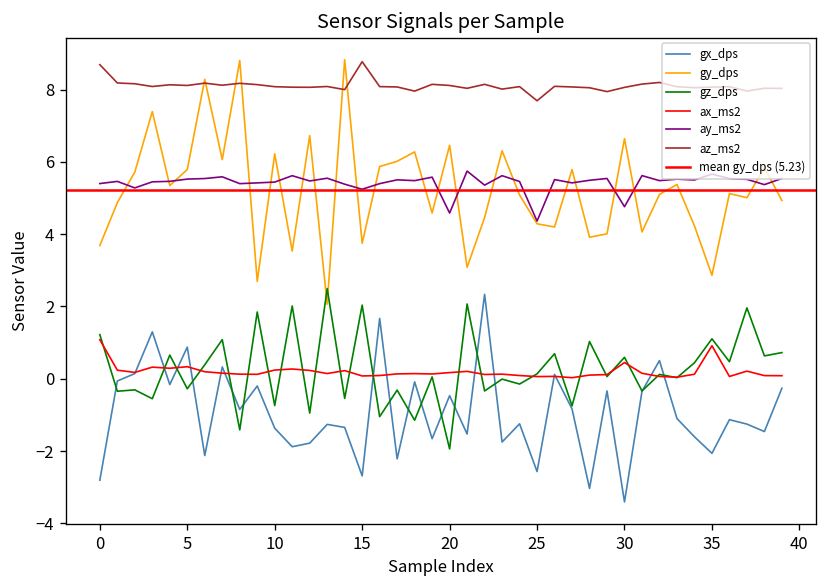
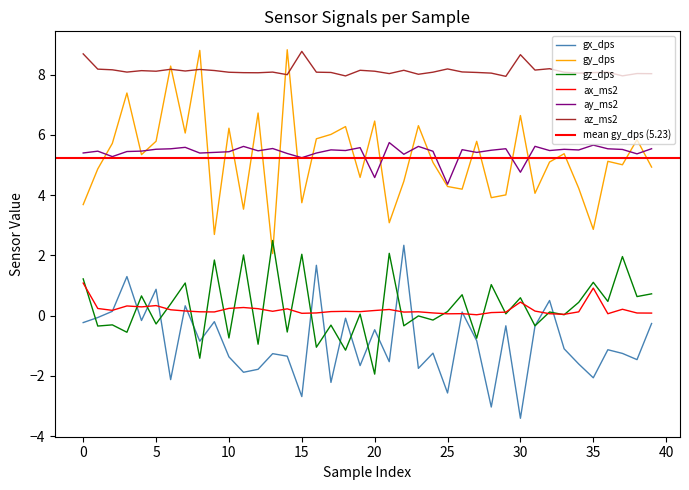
gx_dps, 0: -2.8 -> -0.2
az_ms2, 25: 7.7 -> 8.2
az_ms2, 30: 8.1 -> 8.7
